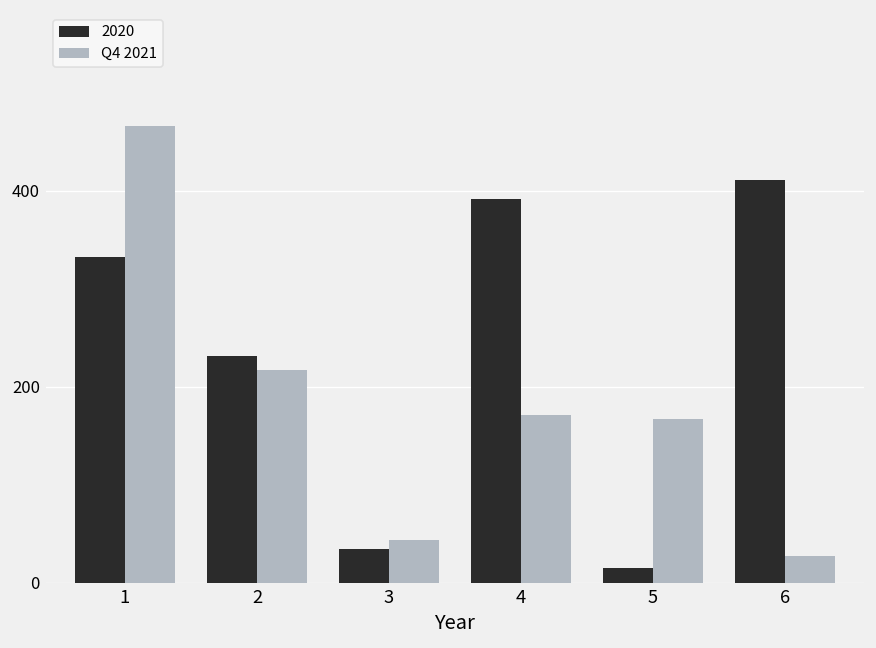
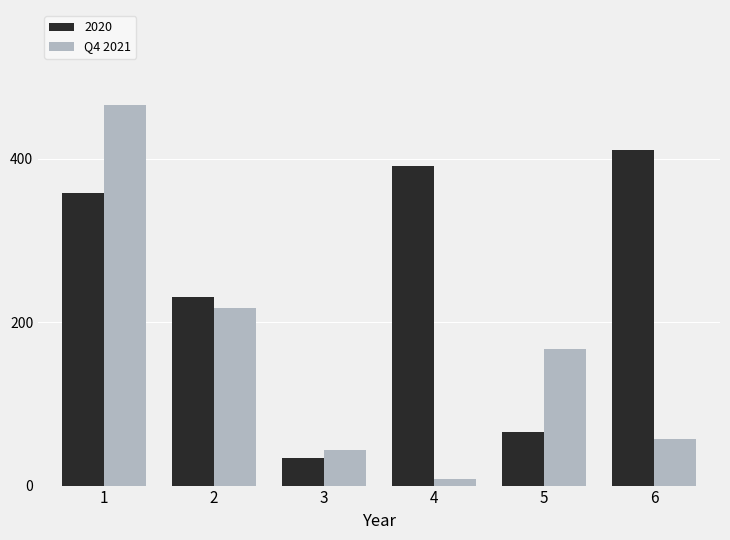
2020, 1: 330 -> 360
Q4 2021, 4: 170 -> 10
2020, 5: 10 -> 70
Q4 2021, 6: 30 -> 60
